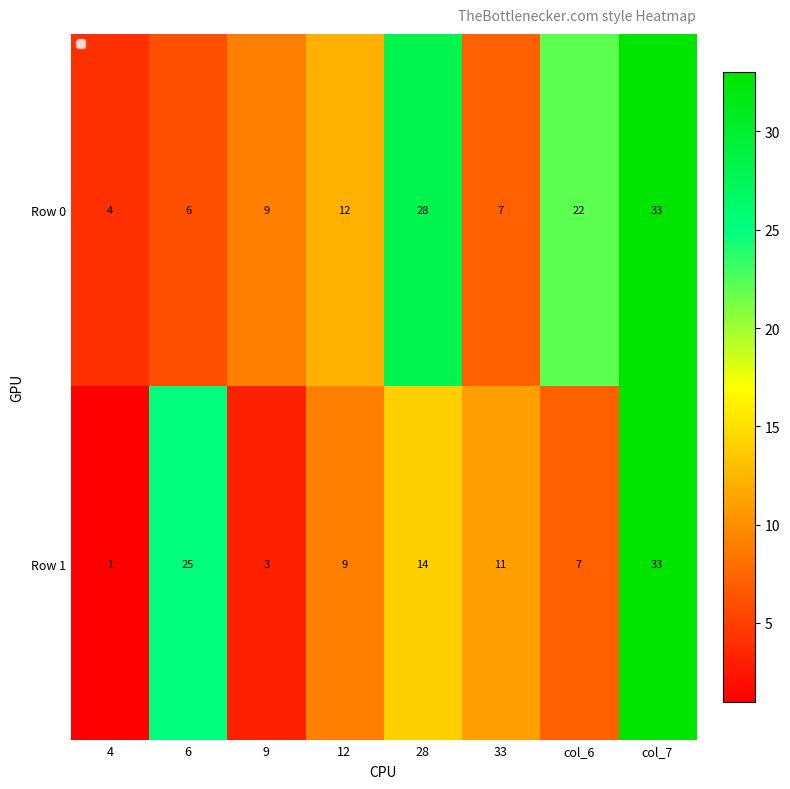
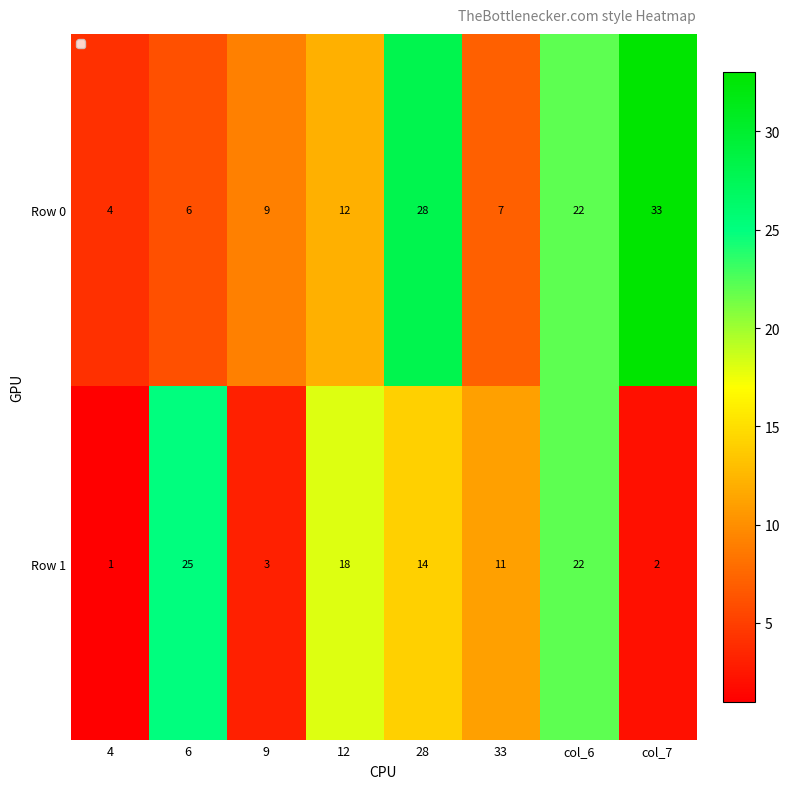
Row 1, 12: 9 -> 18
Row 1, col_6: 7 -> 22
Row 1, col_7: 33 -> 2
